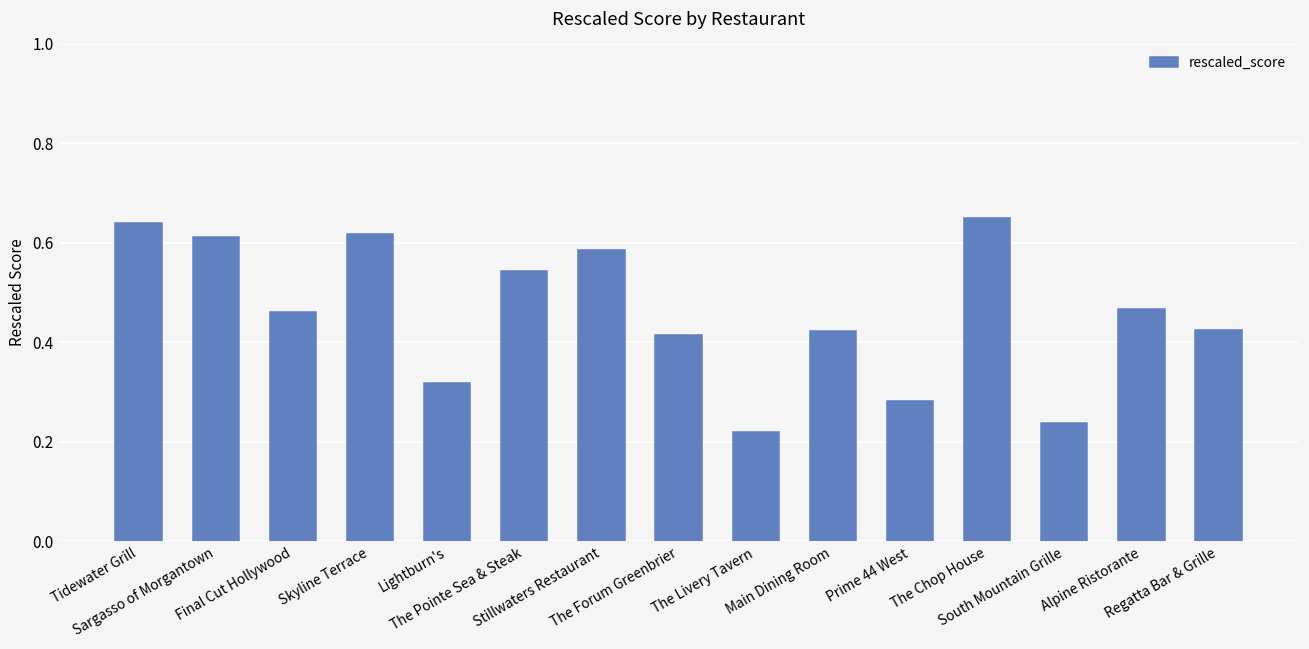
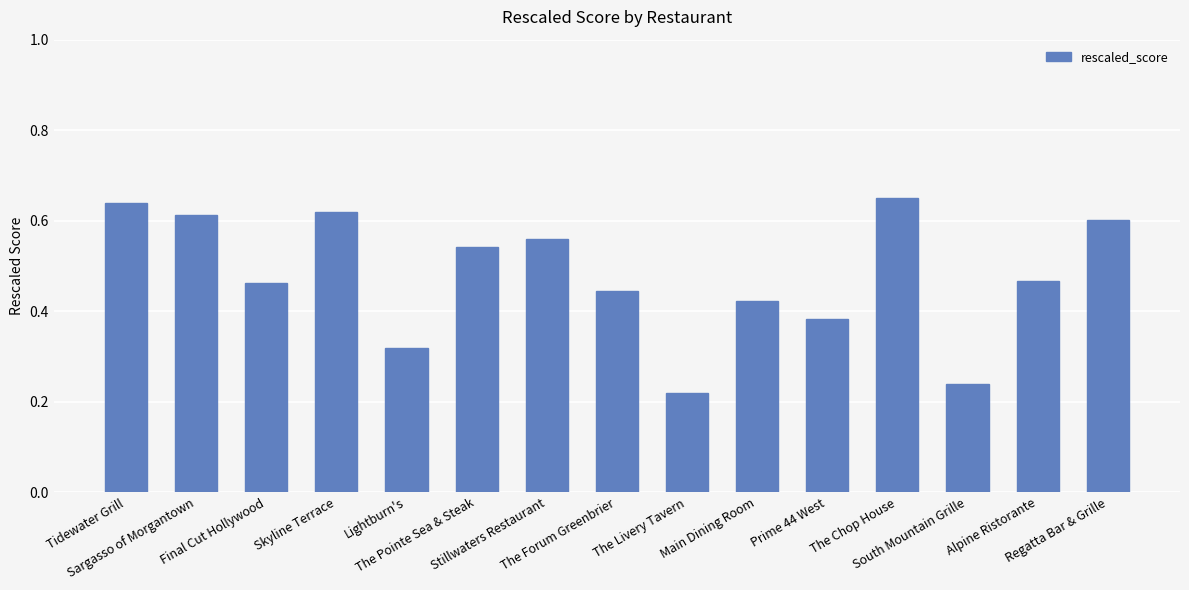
Stillwaters Restaurant: 0.58 -> 0.56
The Forum Greenbrier: 0.41 -> 0.45
Prime 44 West: 0.28 -> 0.38
Regatta Bar & Grille: 0.42 -> 0.60
